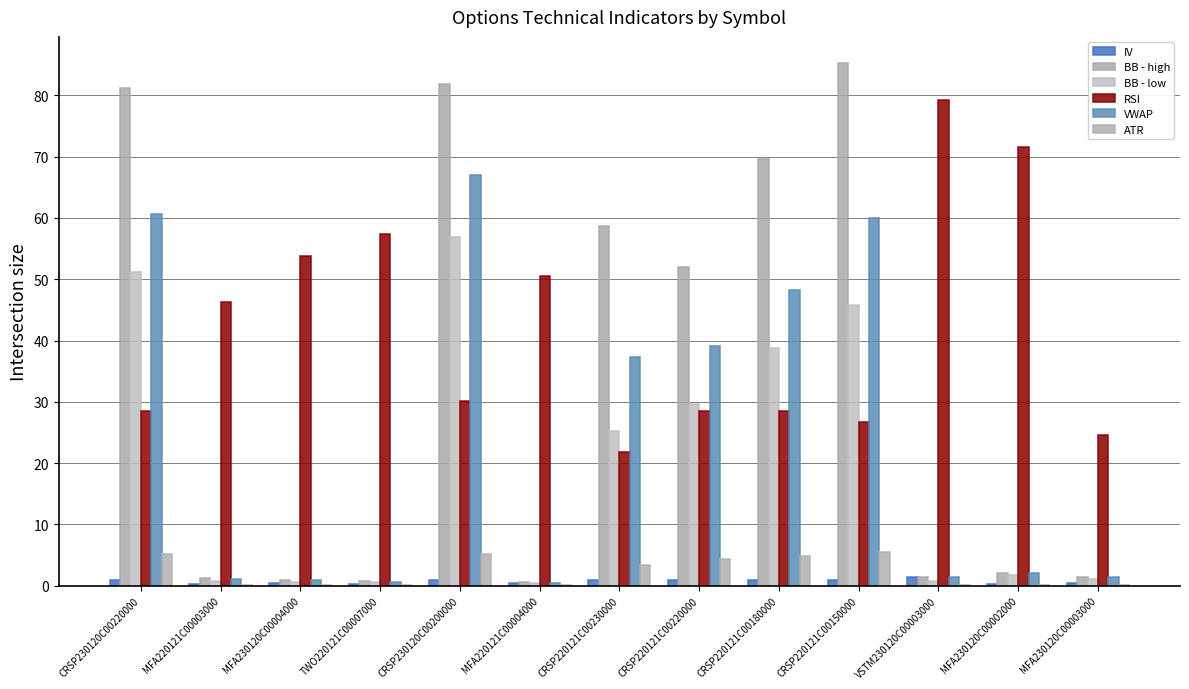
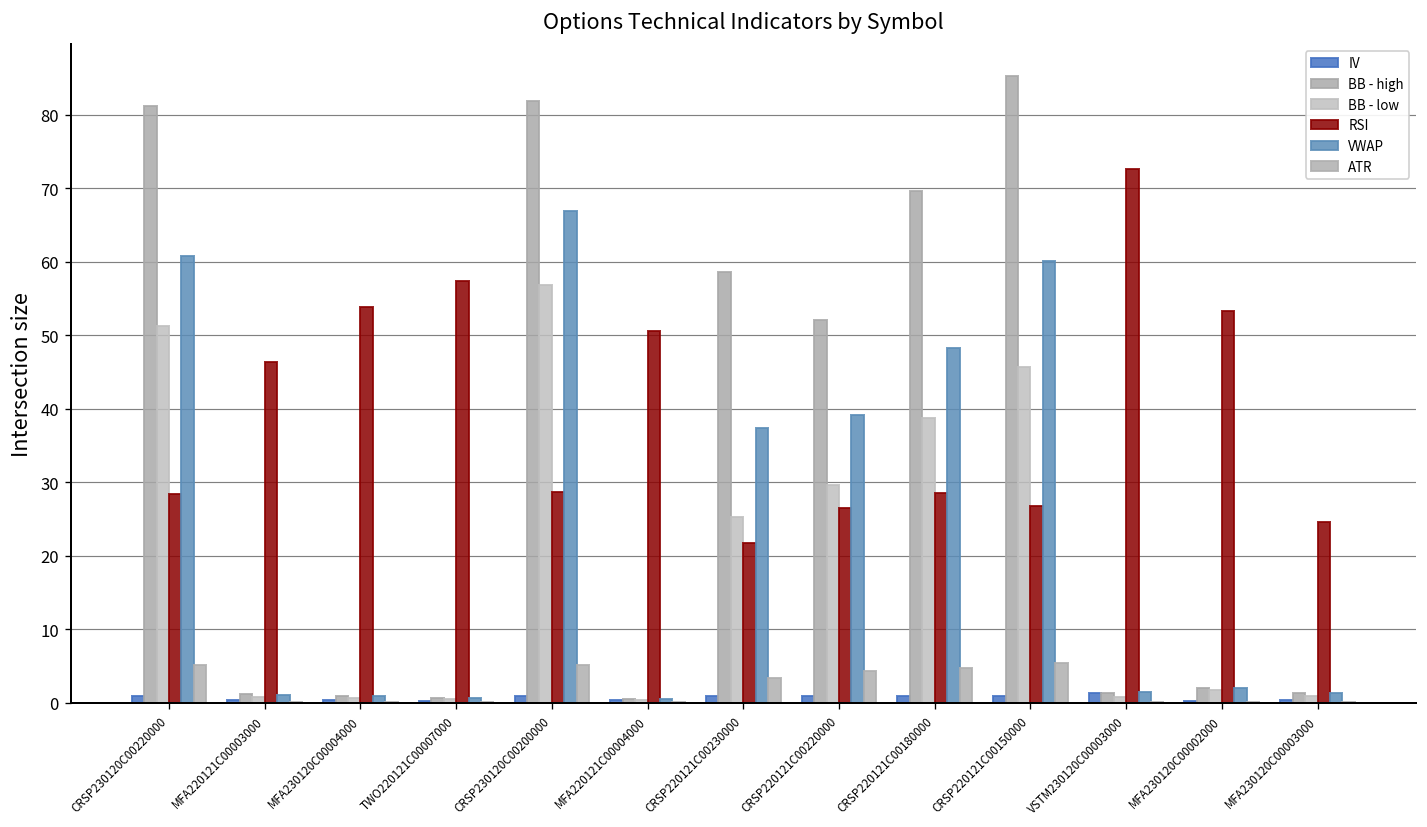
RSI, CRSP230120C00200000: 30 -> 29
RSI, CRSP220121C00220000: 29 -> 26
RSI, VSTM230120C00003000: 79 -> 73
RSI, MFA230120C00002000: 72 -> 53
